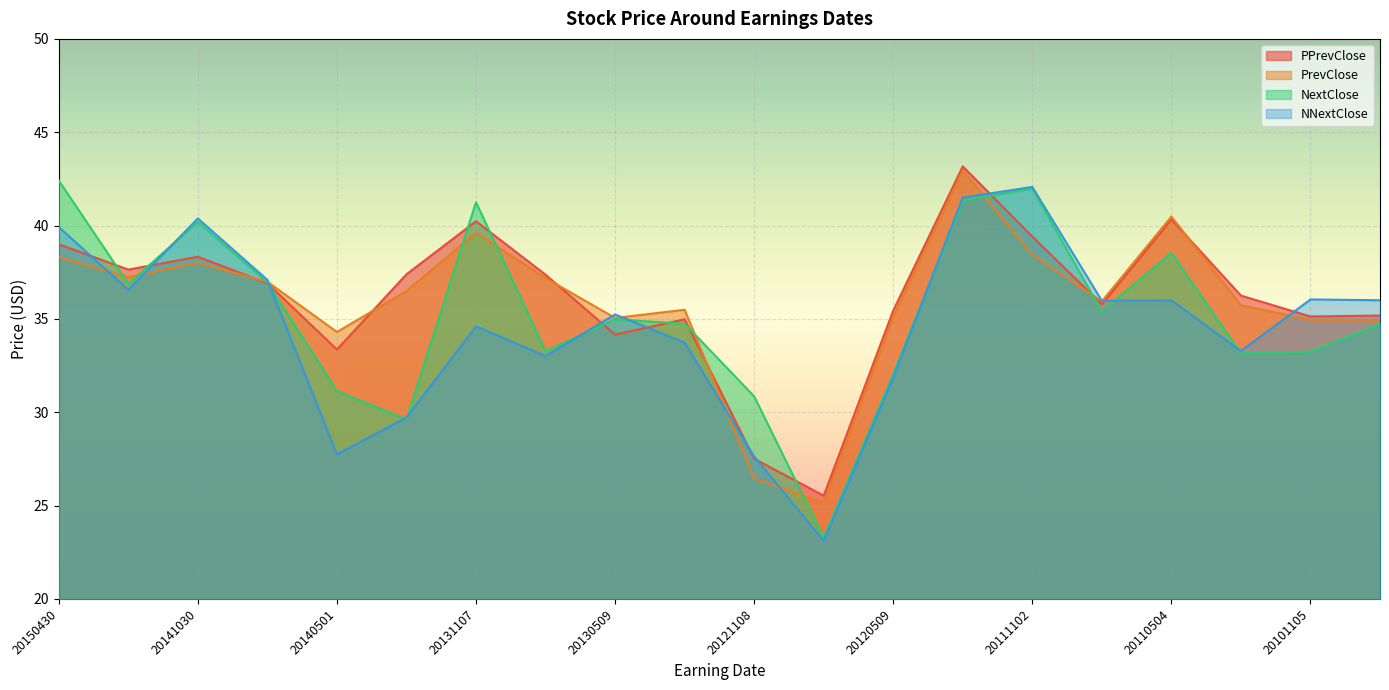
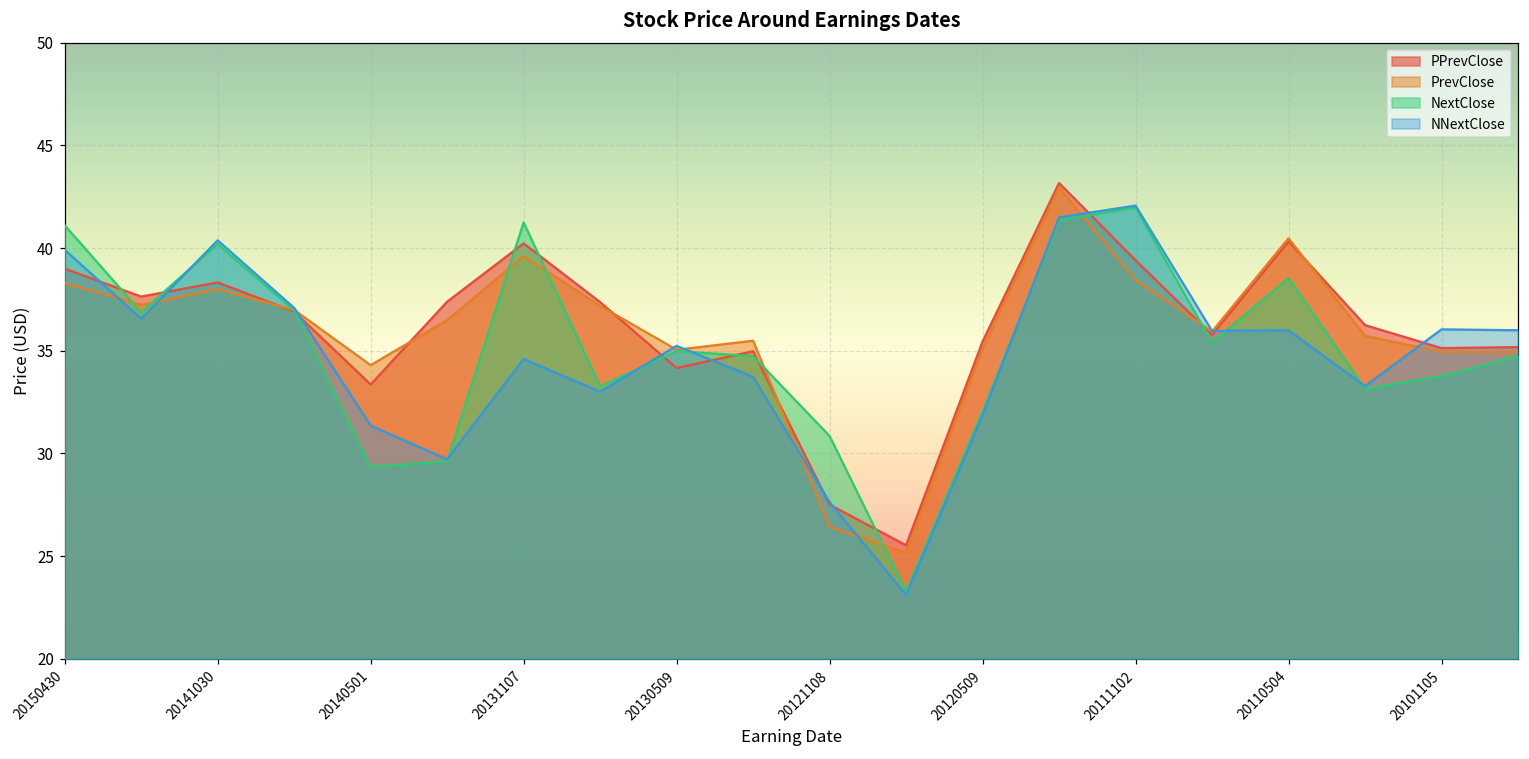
NextClose, 20150430: 42.4 -> 41.1
NextClose, 20140501: 31.1 -> 29.3
NNextClose, 20140501: 27.7 -> 31.4
NextClose, 20101105: 33.2 -> 33.8
